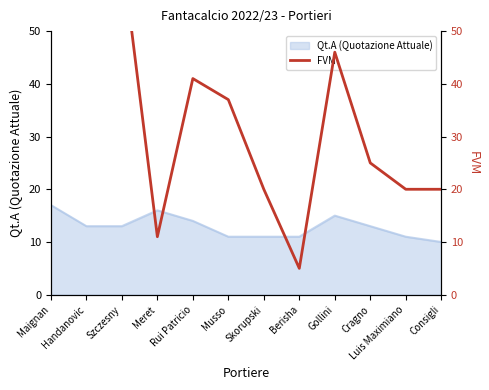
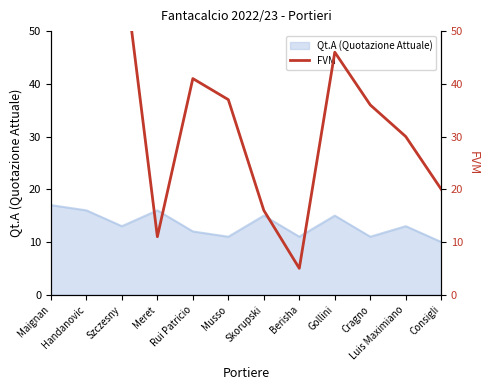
Qt.A (Quotazione Attuale), Handanovic: 13 -> 16
Qt.A (Quotazione Attuale), Rui Patricio: 14 -> 12
Qt.A (Quotazione Attuale), Skorupski: 11 -> 15
Qt.A (Quotazione Attuale), Cragno: 13 -> 11
Qt.A (Quotazione Attuale), Luis Maximiano: 11 -> 13
FVM, Skorupski: 20 -> 16
FVM, Cragno: 25 -> 36
FVM, Luis Maximiano: 20 -> 30
